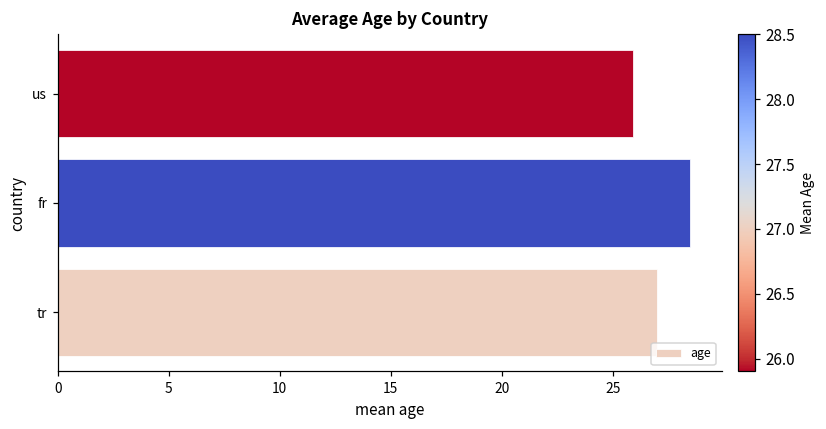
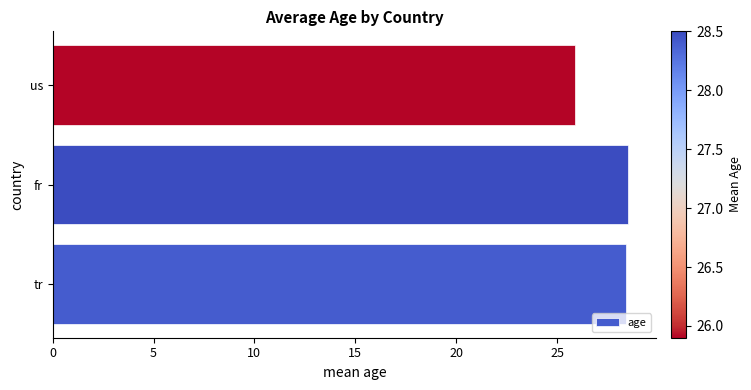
tr: 27.0 -> 28.4
